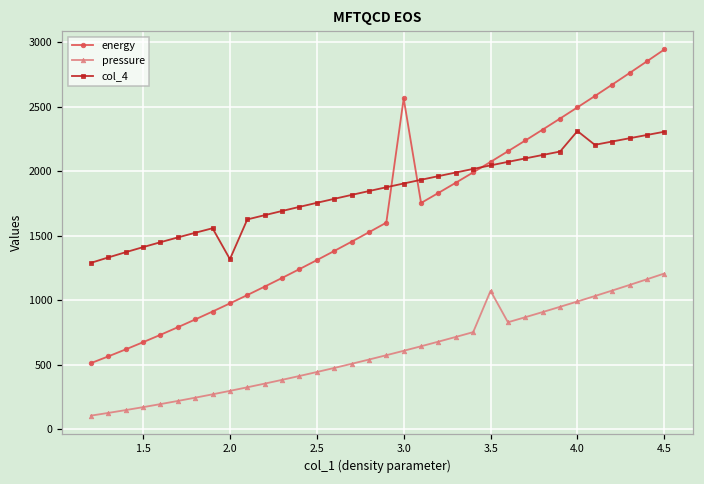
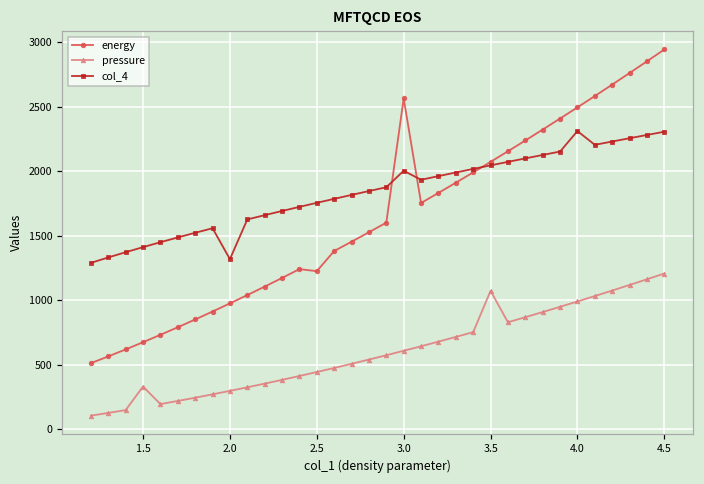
pressure, 1.5: 170 -> 330
energy, 2.5: 1310 -> 1230
col_4, 3.0: 1910 -> 2000
